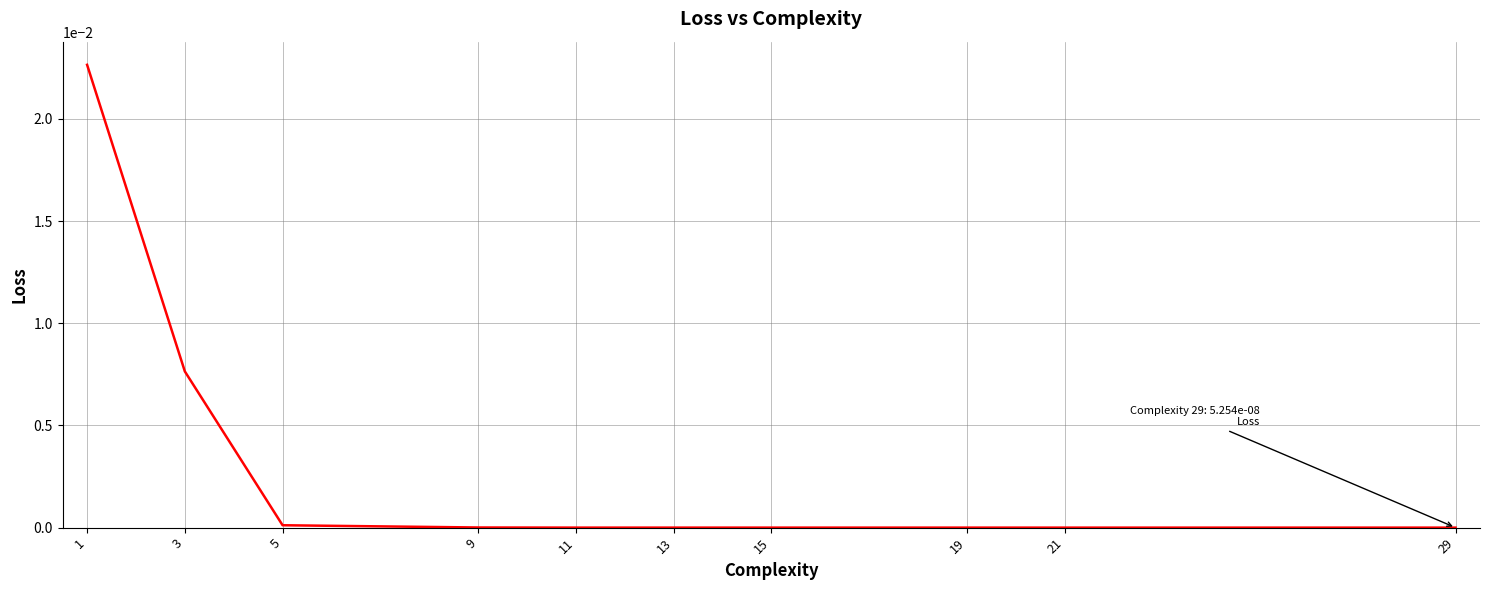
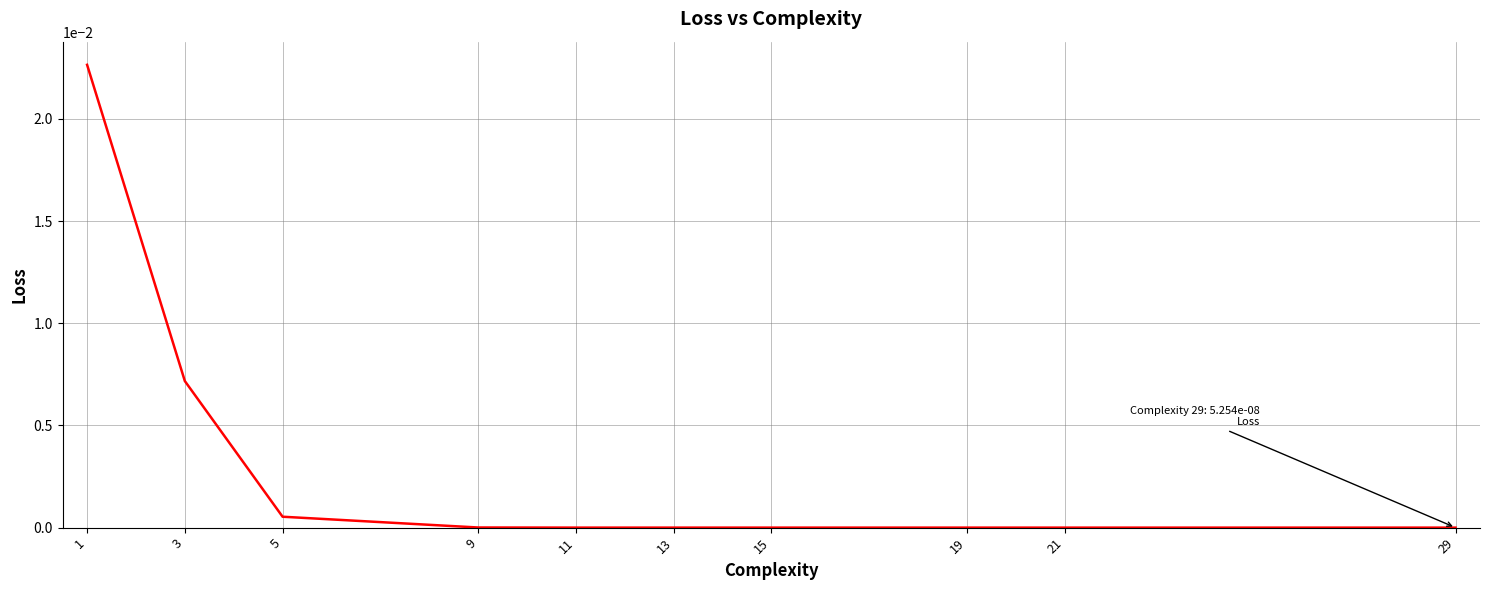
3: 0.0076 -> 0.0072
5: 0.0001 -> 0.0005
